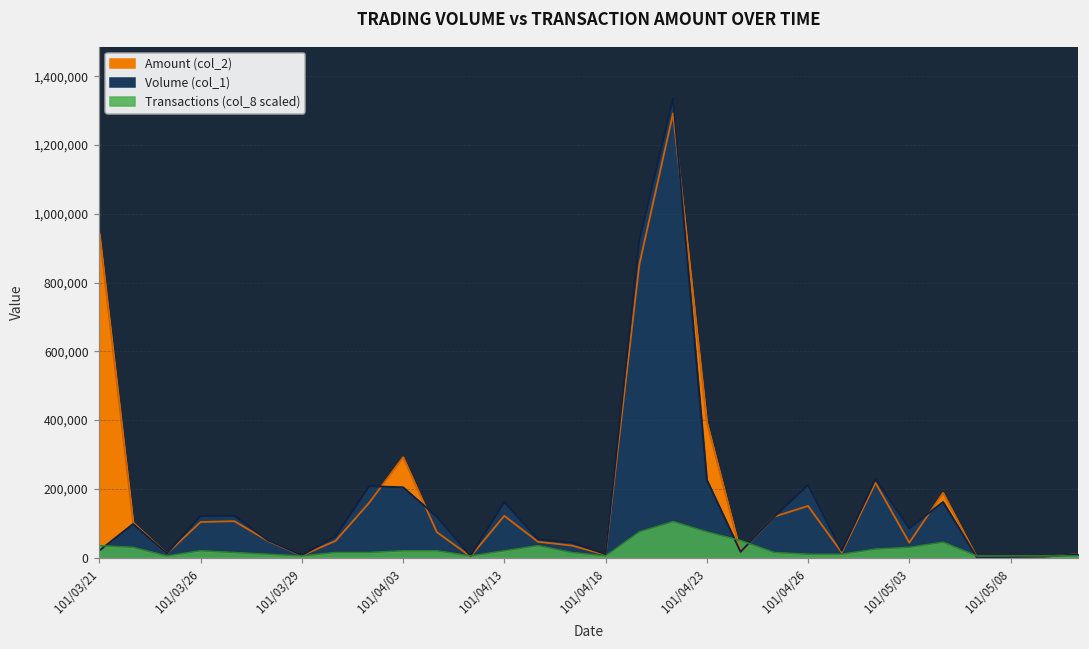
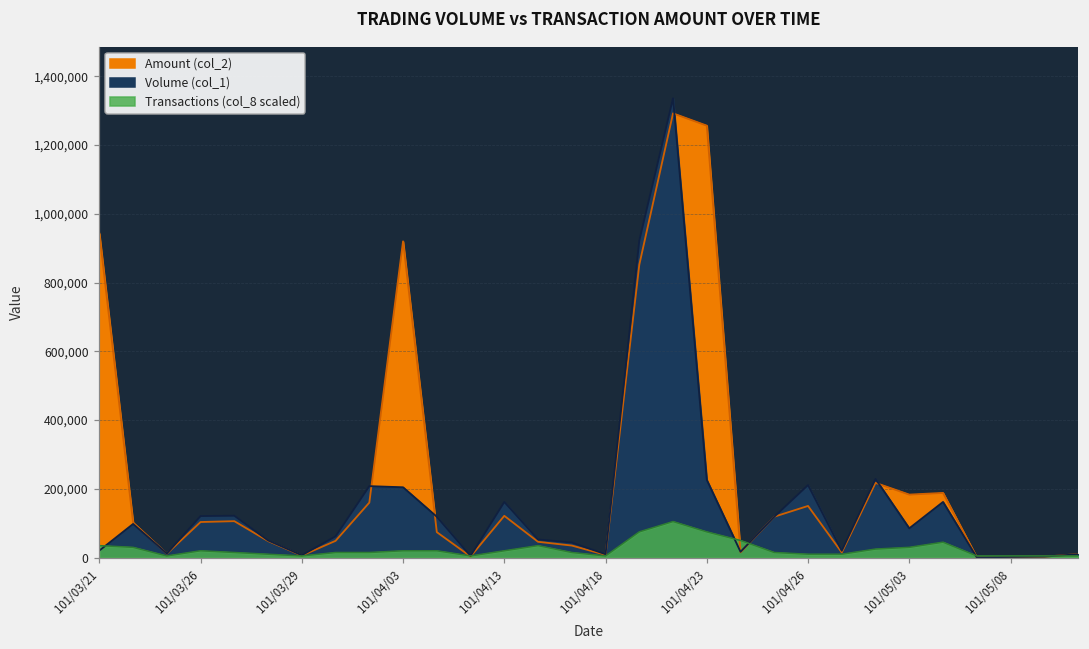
Amount (col_2), 101/04/03: 290,000 -> 920,000
Amount (col_2), 101/04/23: 390,000 -> 1,260,000
Amount (col_2), 101/05/03: 40,000 -> 180,000
